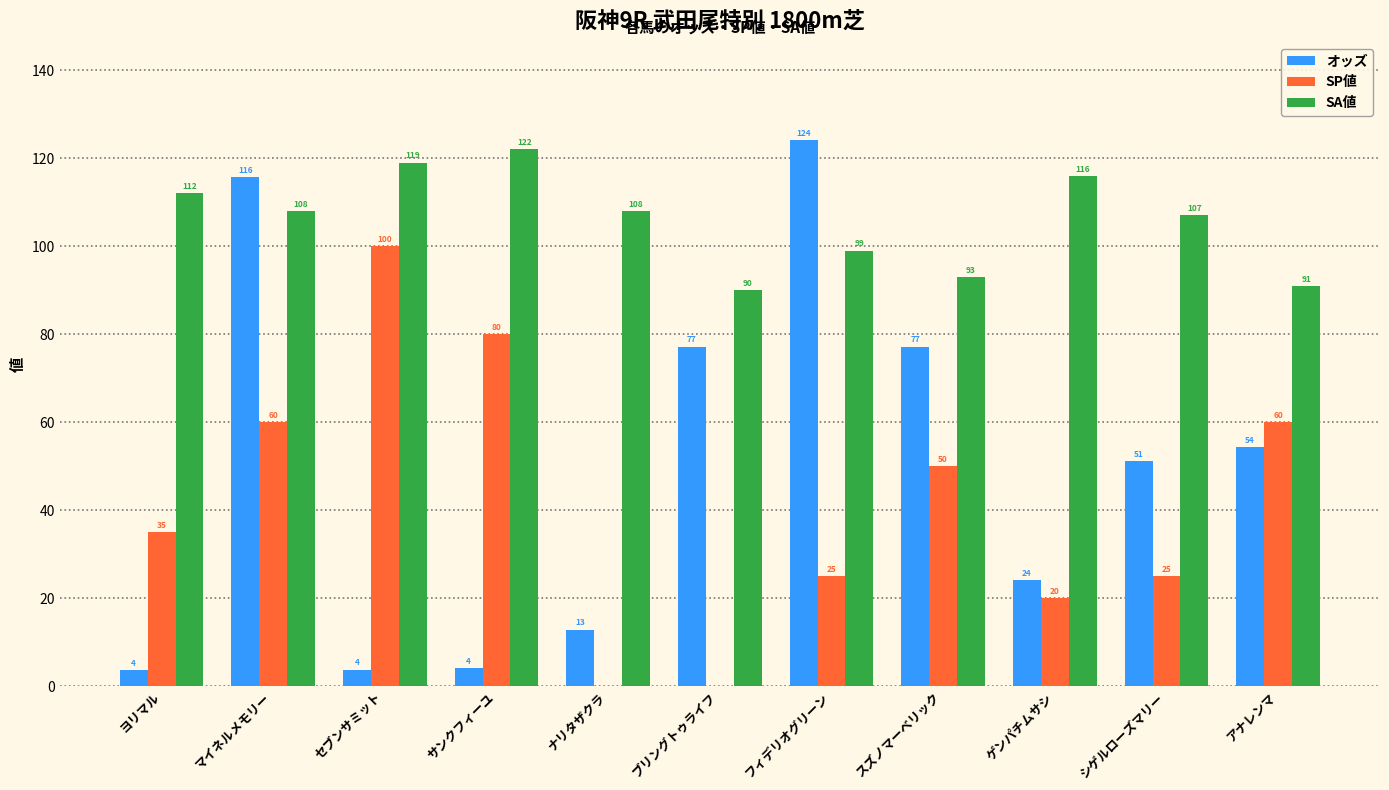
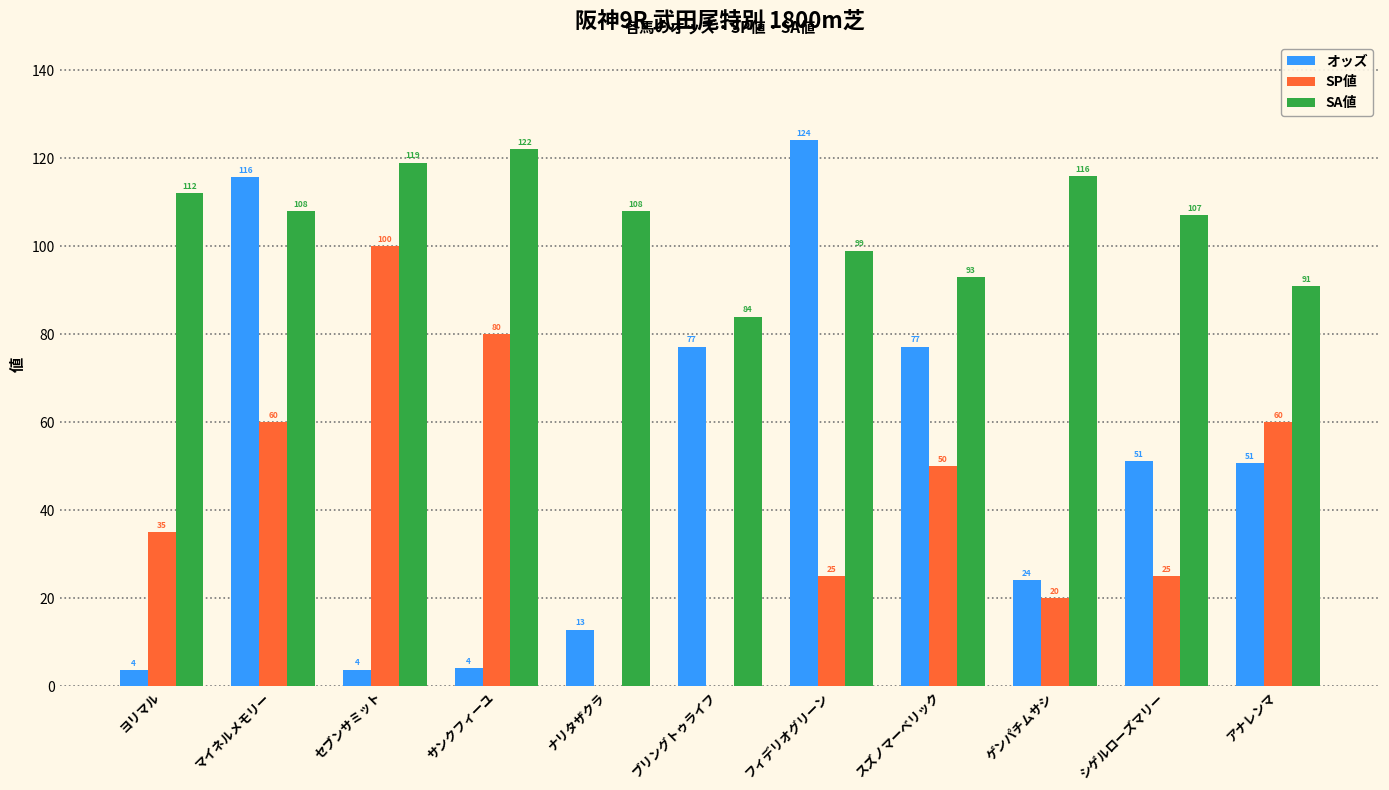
SA値, ブリングトゥライフ: 90 -> 84
オッズ, アナレンマ: 54 -> 51
